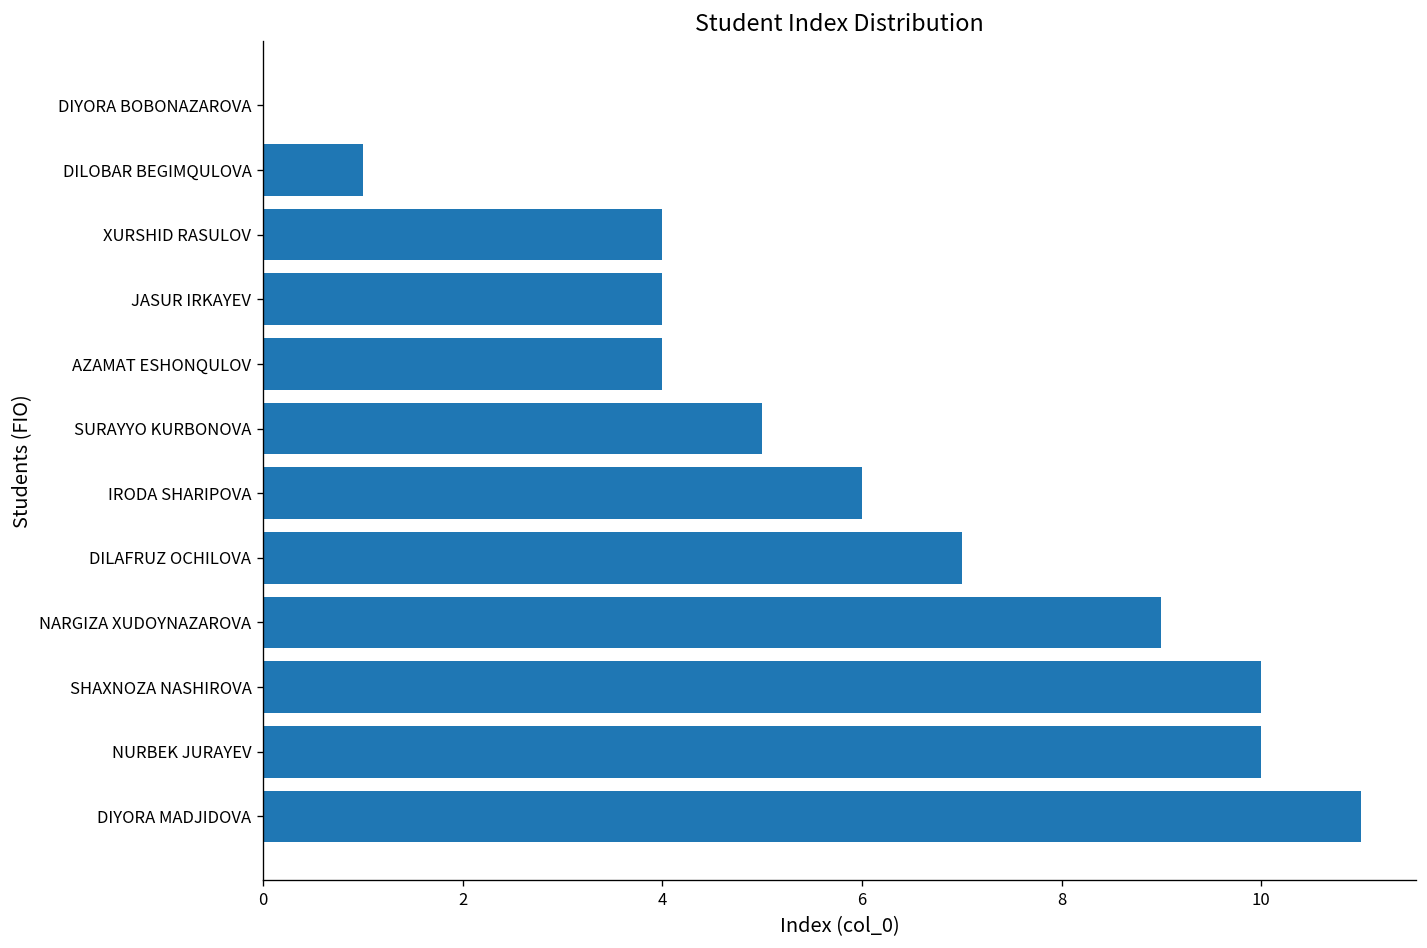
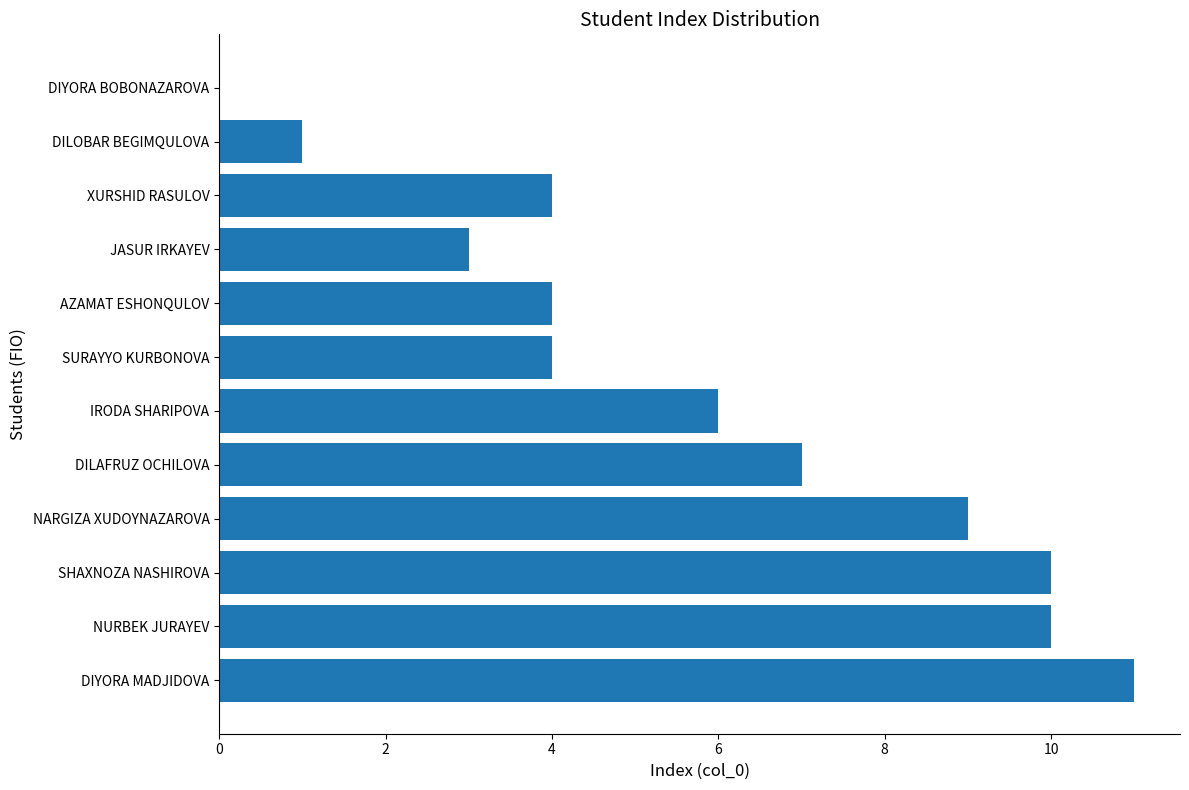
JASUR IRKAYEV: 4 -> 3
SURAYYO KURBONOVA: 5 -> 4
